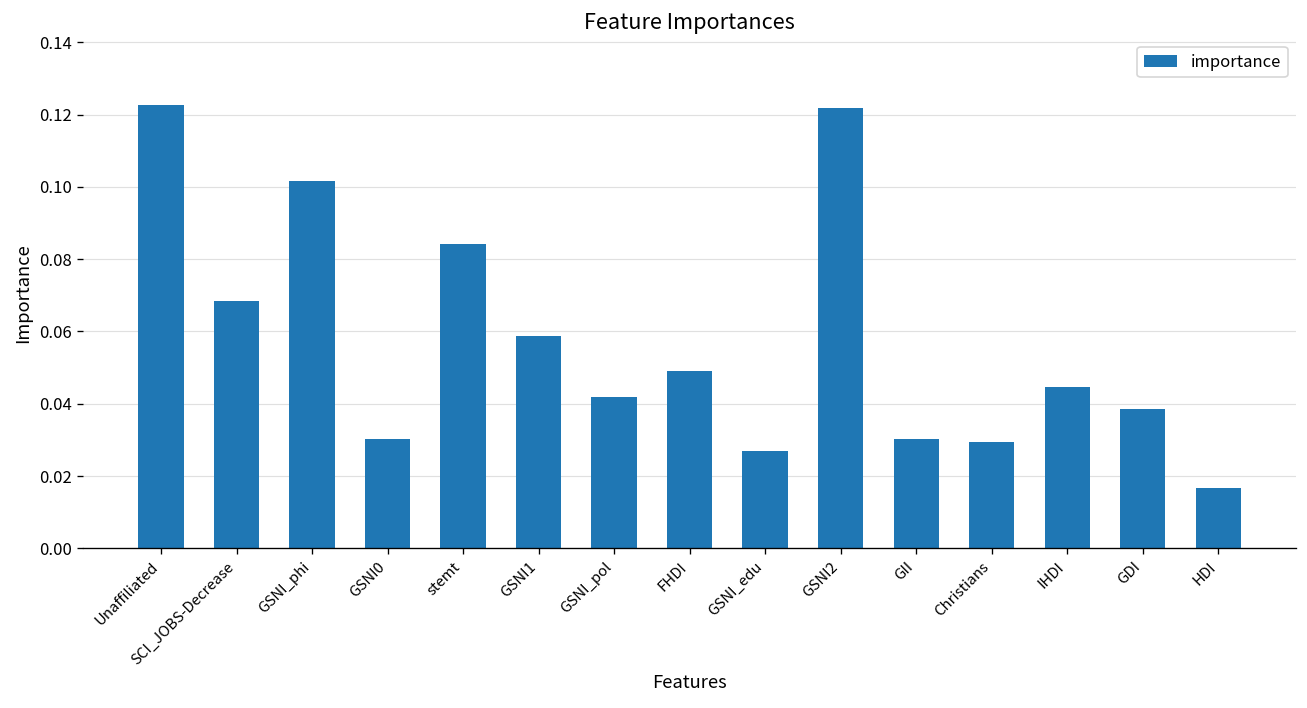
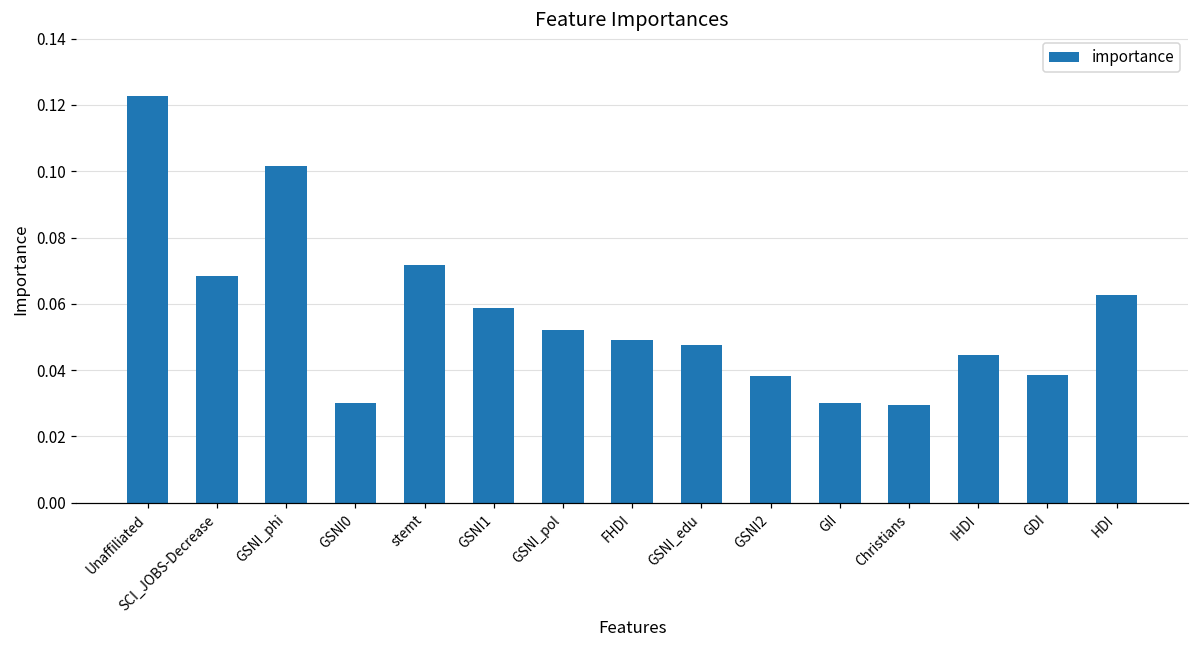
stemt: 0.084 -> 0.072
GSNI_pol: 0.042 -> 0.052
GSNI_edu: 0.027 -> 0.048
GSNI2: 0.122 -> 0.038
HDI: 0.017 -> 0.063
